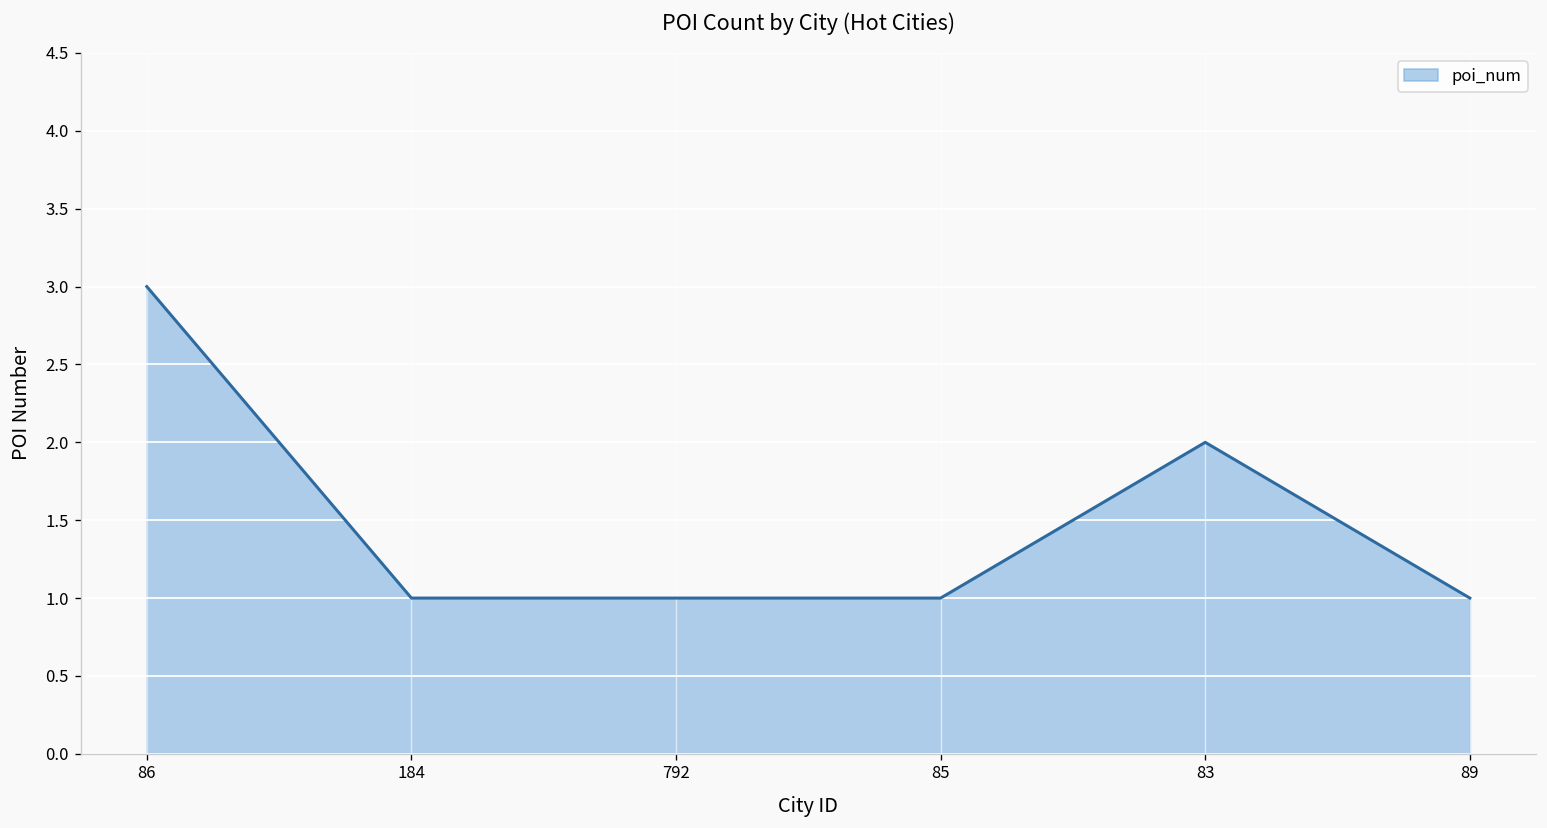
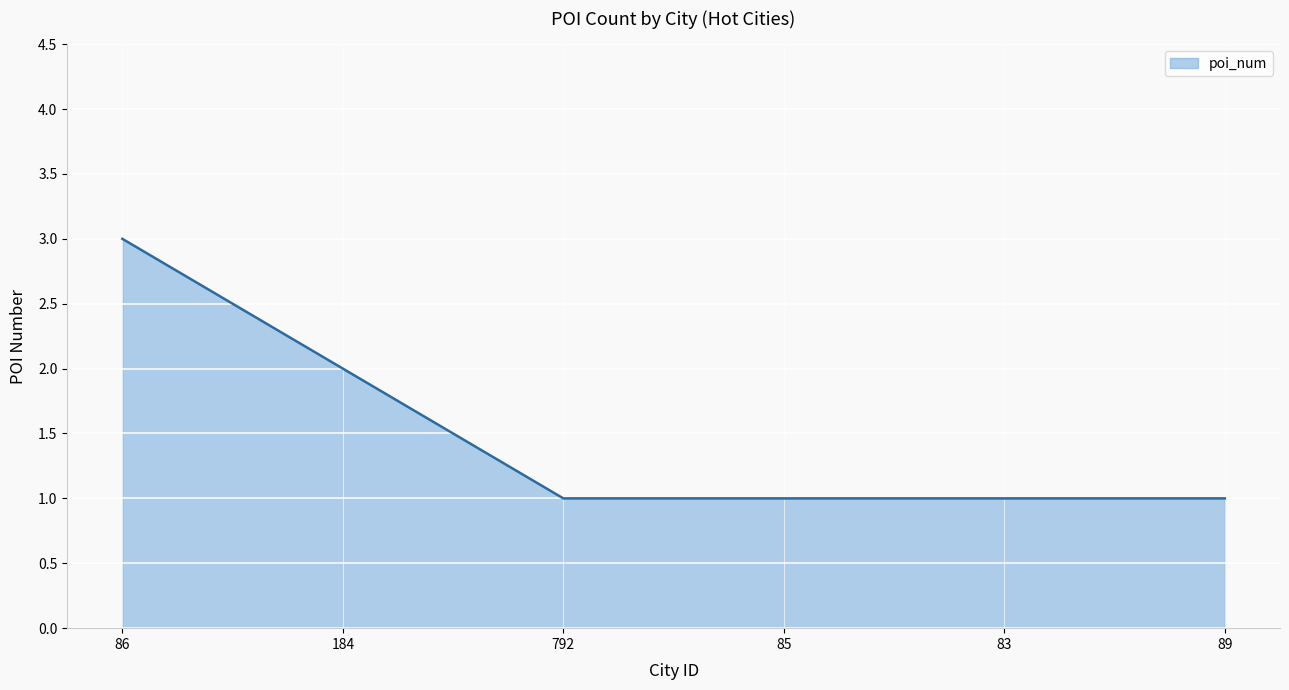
184: 1 -> 2
83: 2 -> 1
